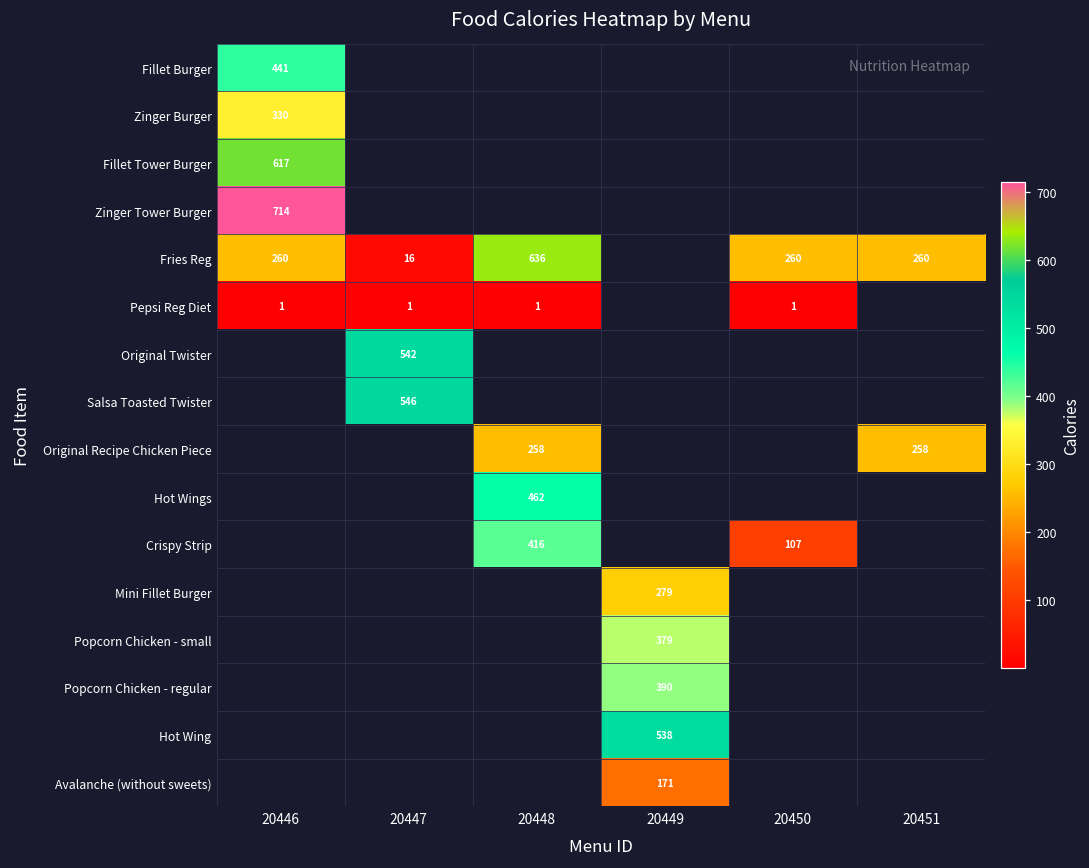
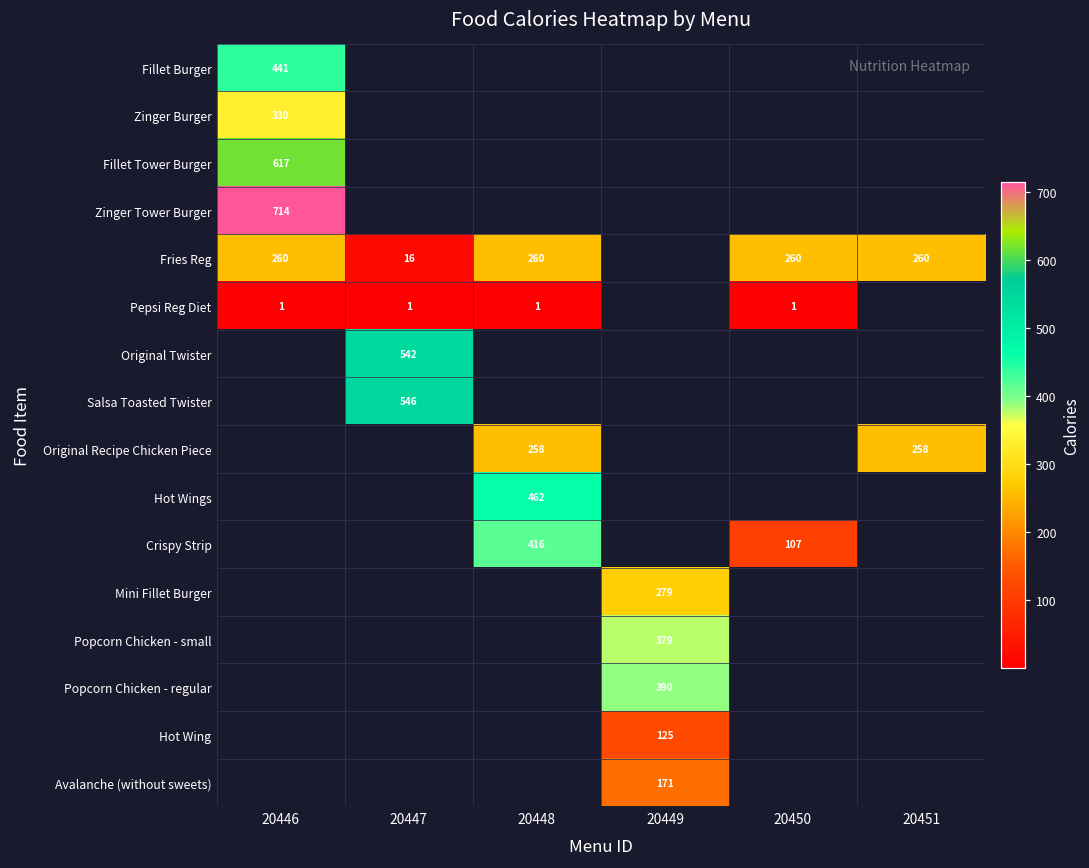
Fries Reg, 20448: 636 -> 260
Hot Wing, 20449: 538 -> 125
